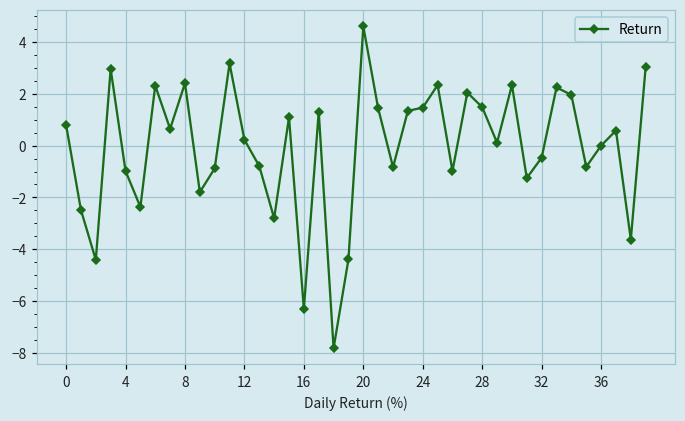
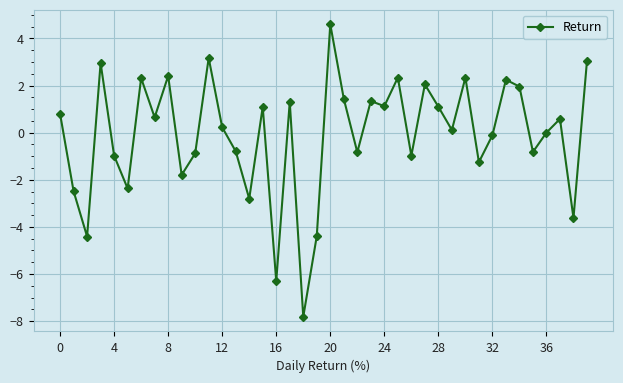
24: 1.5 -> 1.1
28: 1.5 -> 1.1
32: -0.5 -> -0.1
